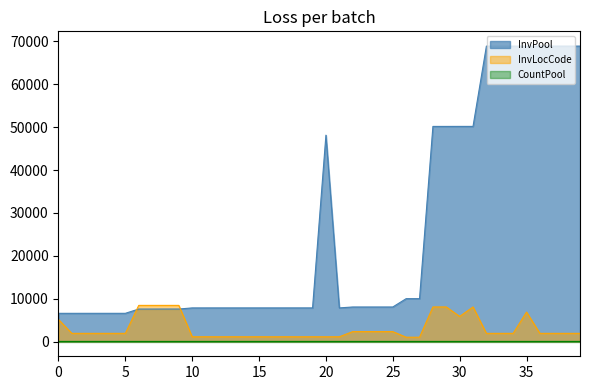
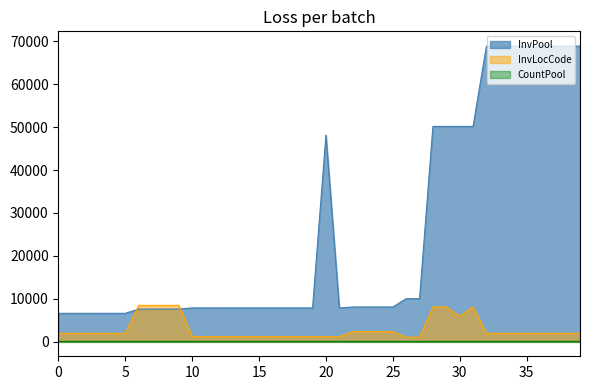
InvLocCode, 0: 5000 -> 2000
InvLocCode, 35: 7000 -> 2000
